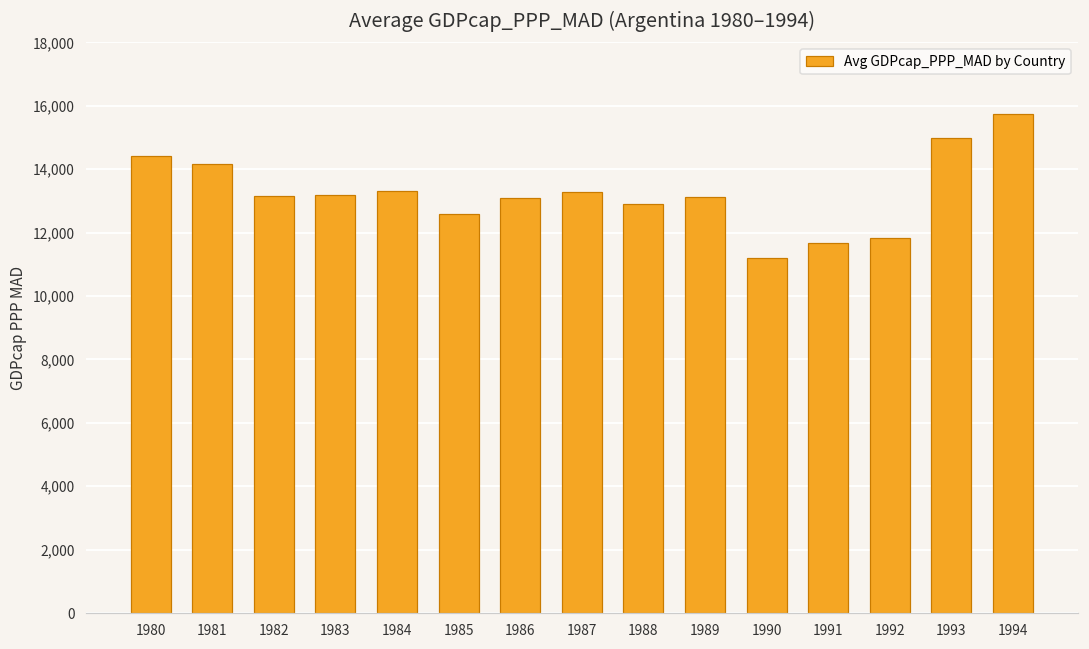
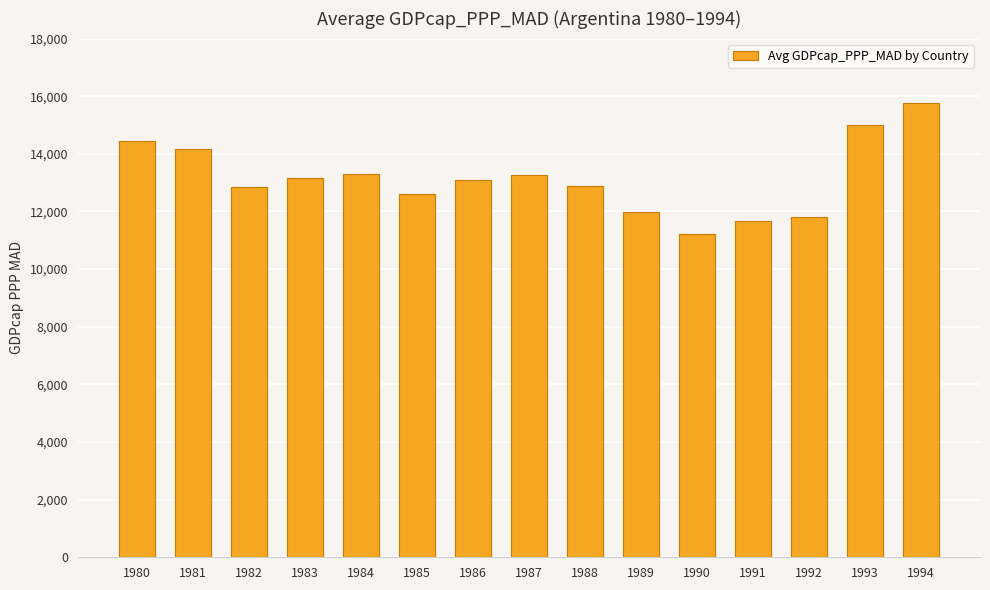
1982: 13,200 -> 12,900
1989: 13,100 -> 12,000
